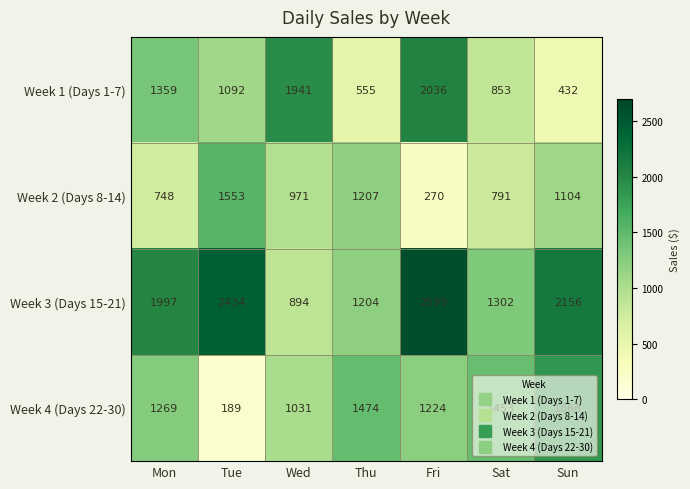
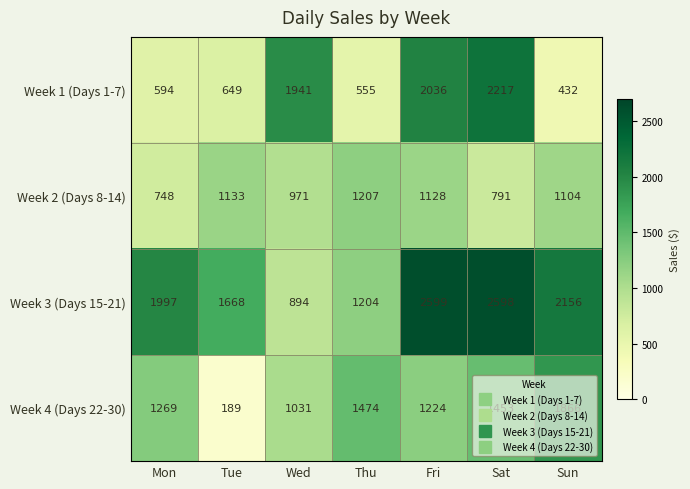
Week 1 (Days 1-7), Mon: 1359 -> 594
Week 1 (Days 1-7), Tue: 1092 -> 649
Week 1 (Days 1-7), Sat: 853 -> 2217
Week 2 (Days 8-14), Tue: 1553 -> 1133
Week 2 (Days 8-14), Fri: 270 -> 1128
Week 3 (Days 15-21), Tue: 2434 -> 1668
Week 3 (Days 15-21), Sat: 1302 -> 2598
